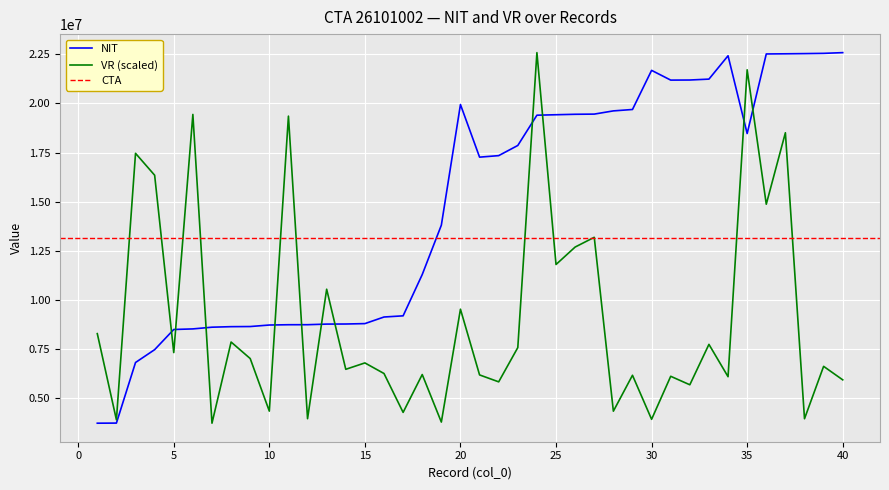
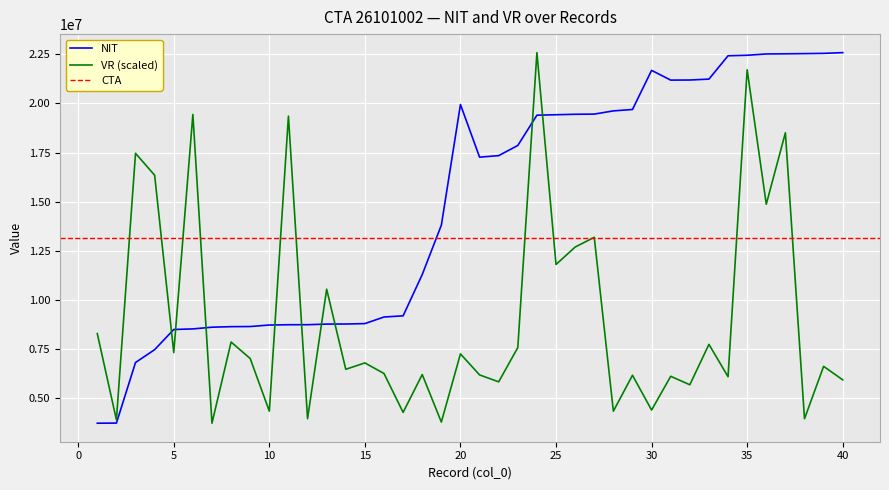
VR (scaled), 20: 9500000 -> 7300000
VR (scaled), 30: 3900000 -> 4400000
NIT, 35: 18500000 -> 22400000
